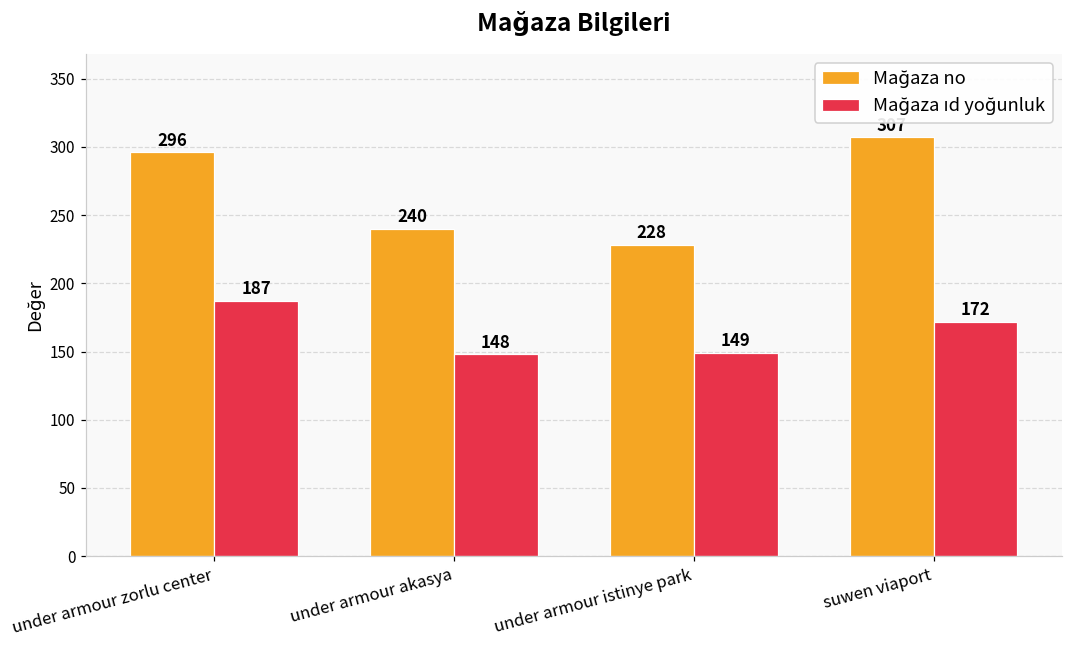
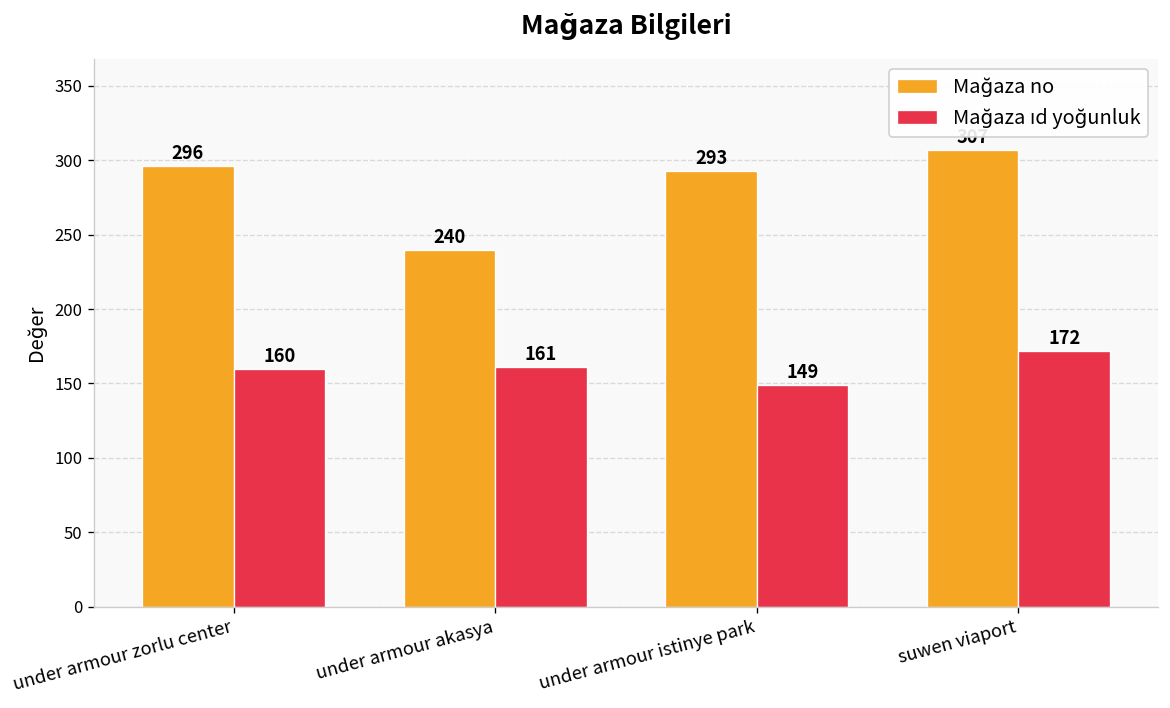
Mağaza ıd yoğunluk, under armour zorlu center: 187 -> 160
Mağaza ıd yoğunluk, under armour akasya: 148 -> 161
Mağaza no, under armour istinye park: 228 -> 293
